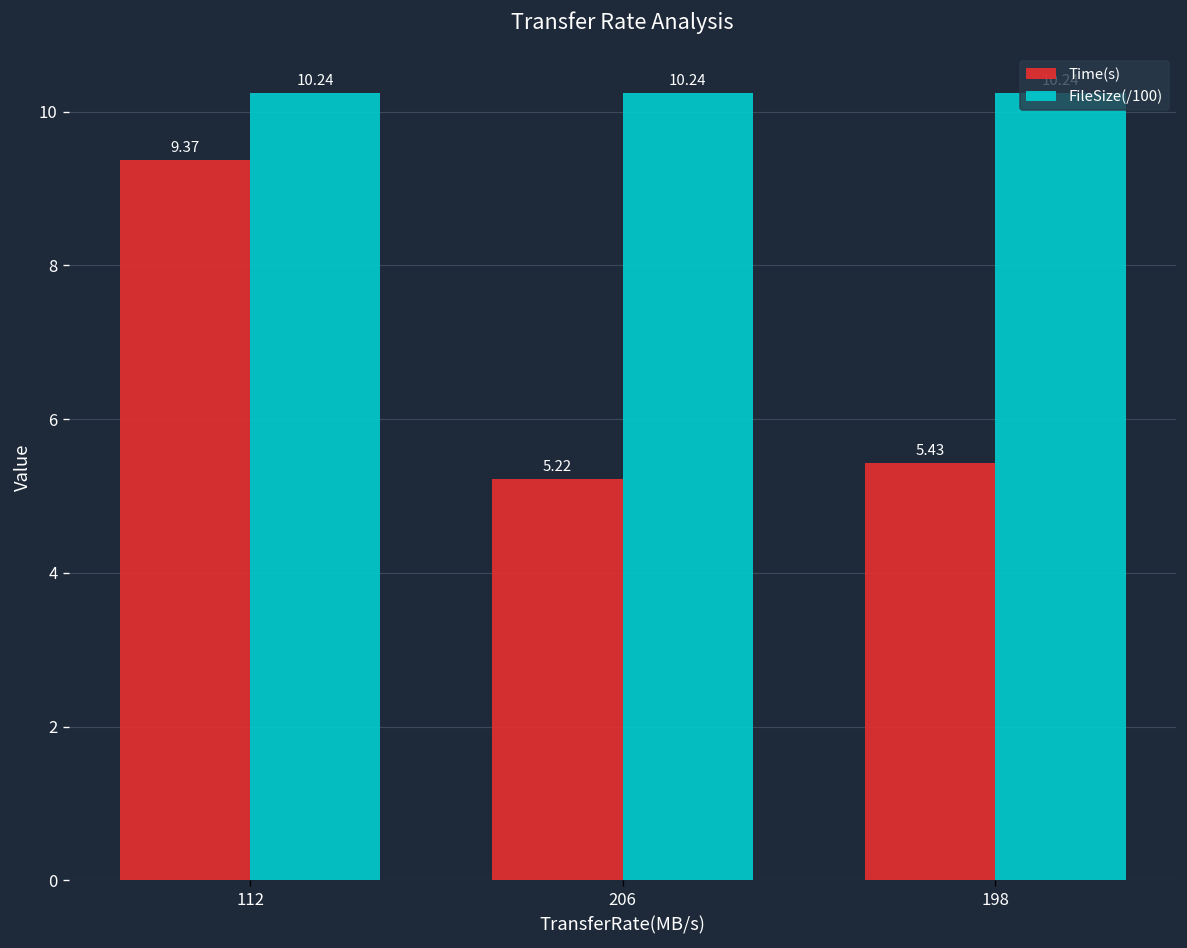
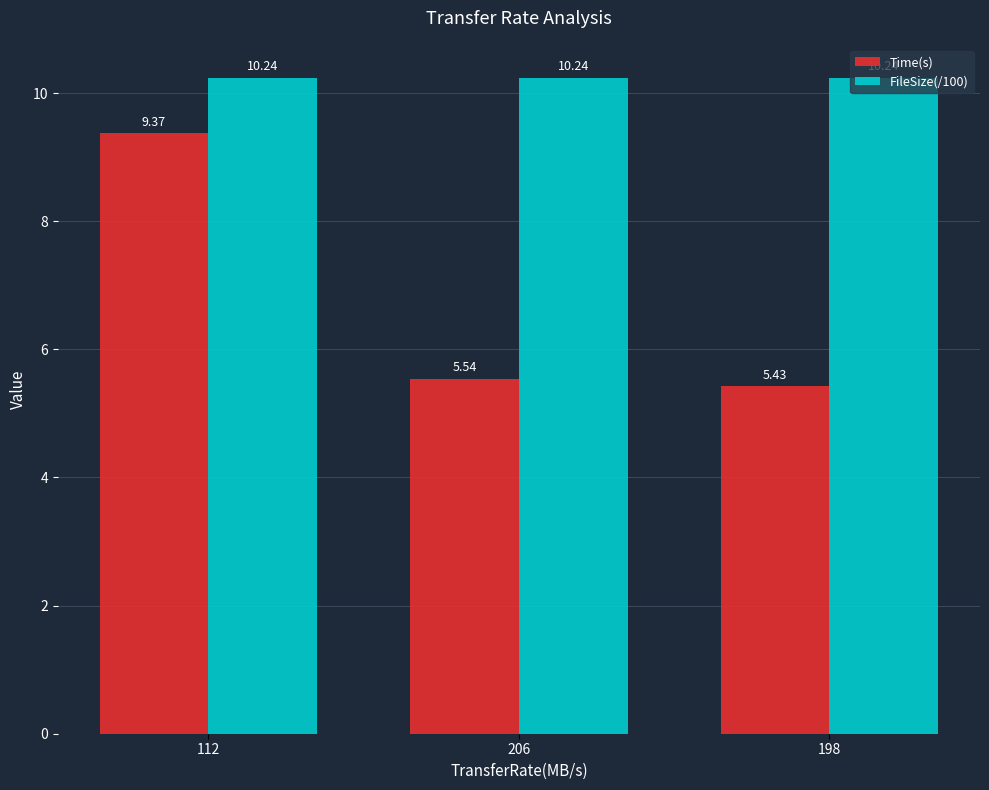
Time(s), 206: 5.22 -> 5.54
